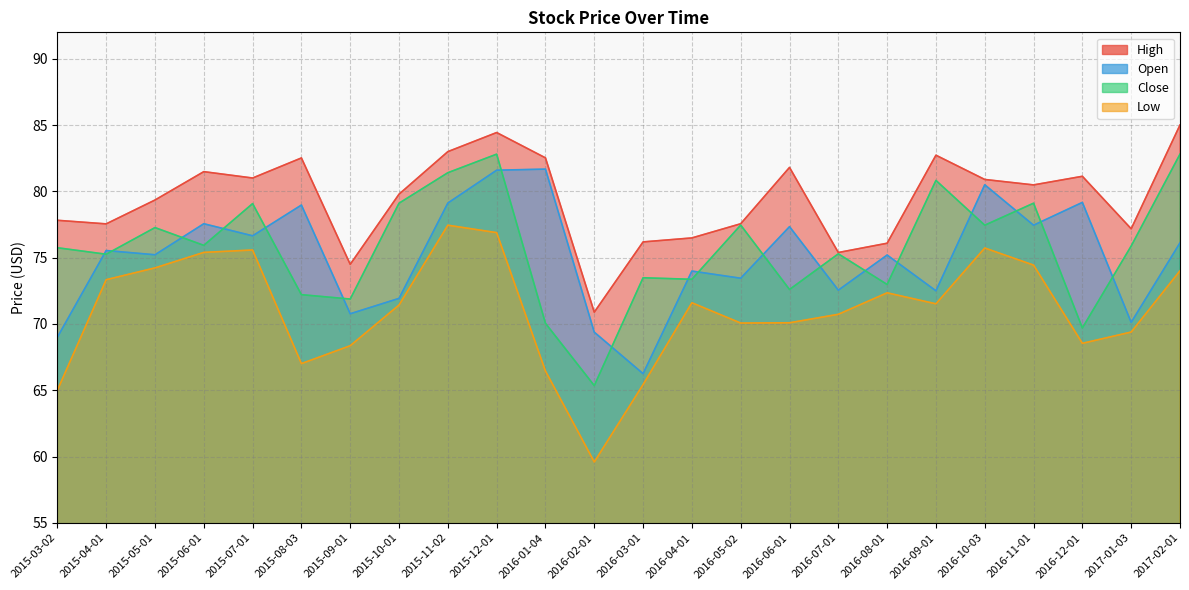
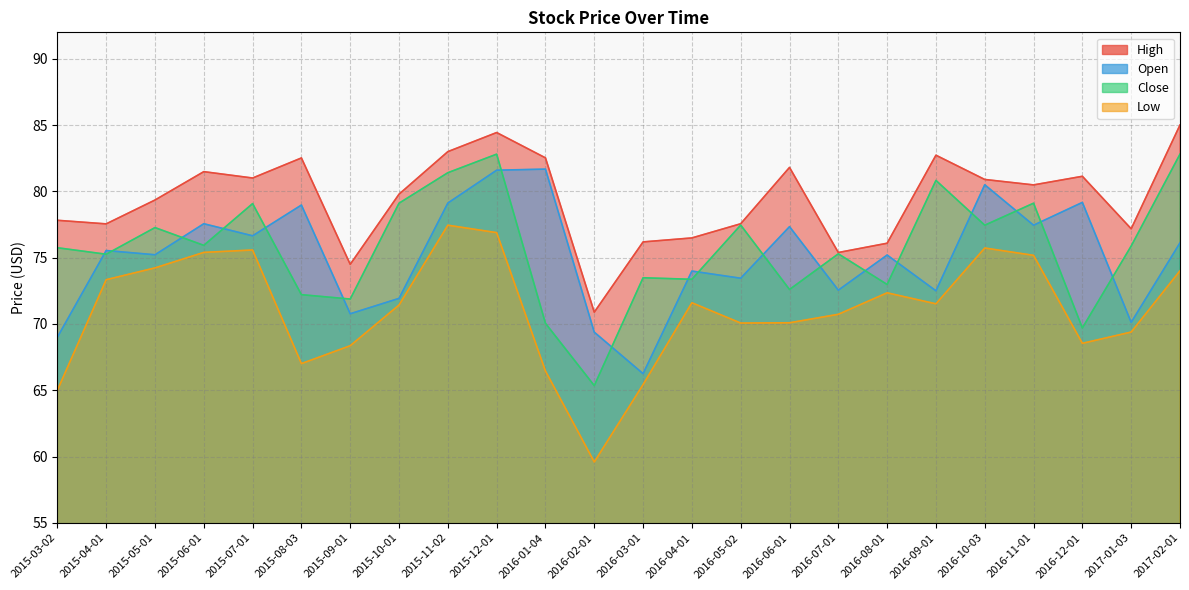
Low, 2016-11-01: 74.4 -> 75.2
